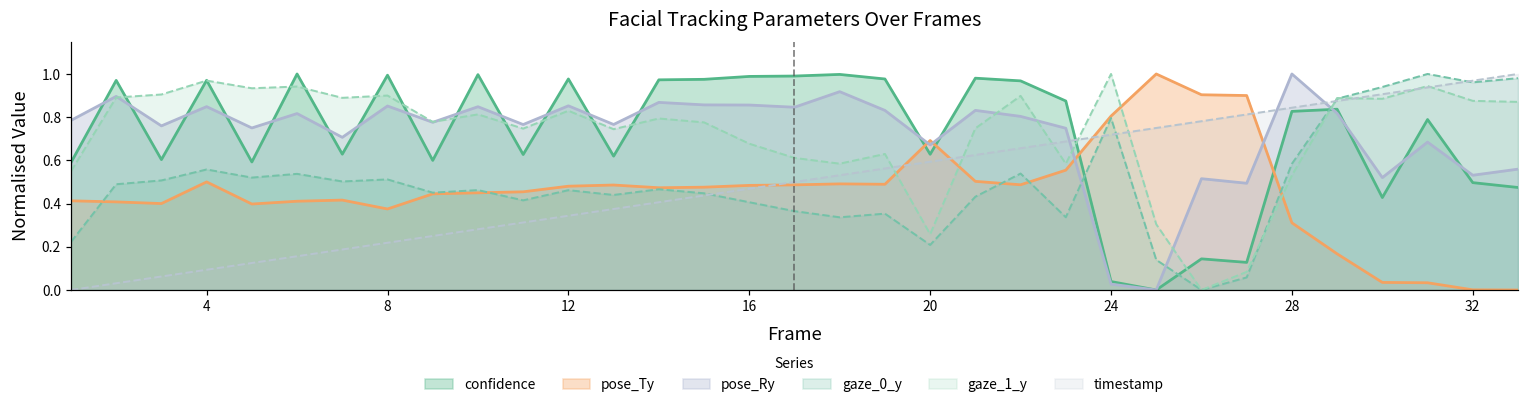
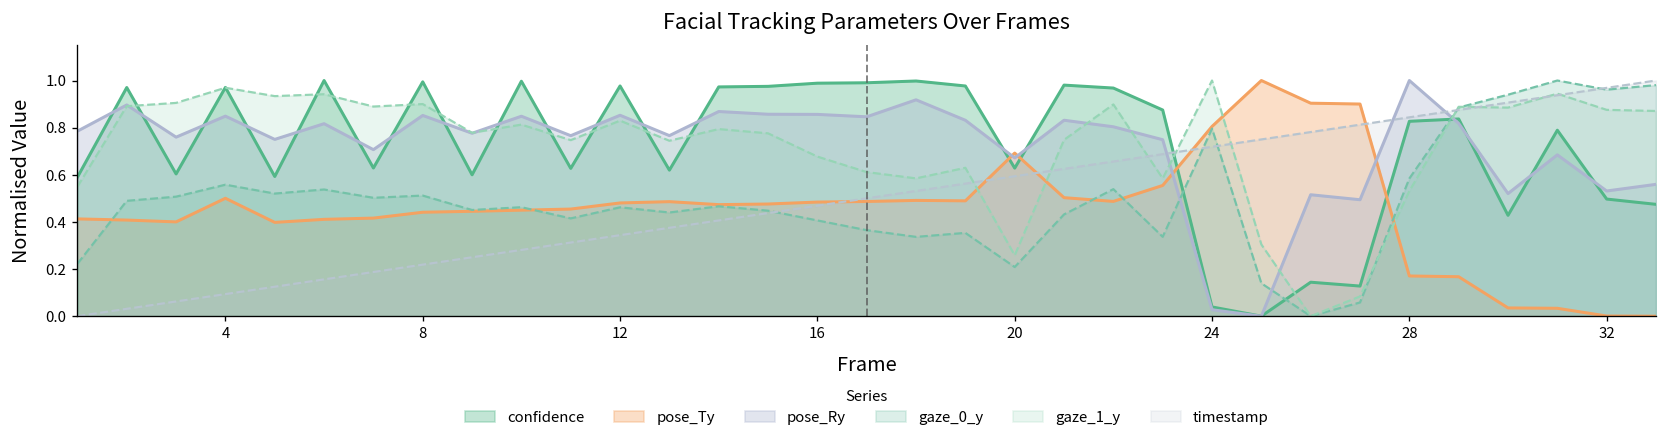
pose_Ty, 8: 0.38 -> 0.44
pose_Ty, 28: 0.31 -> 0.17
